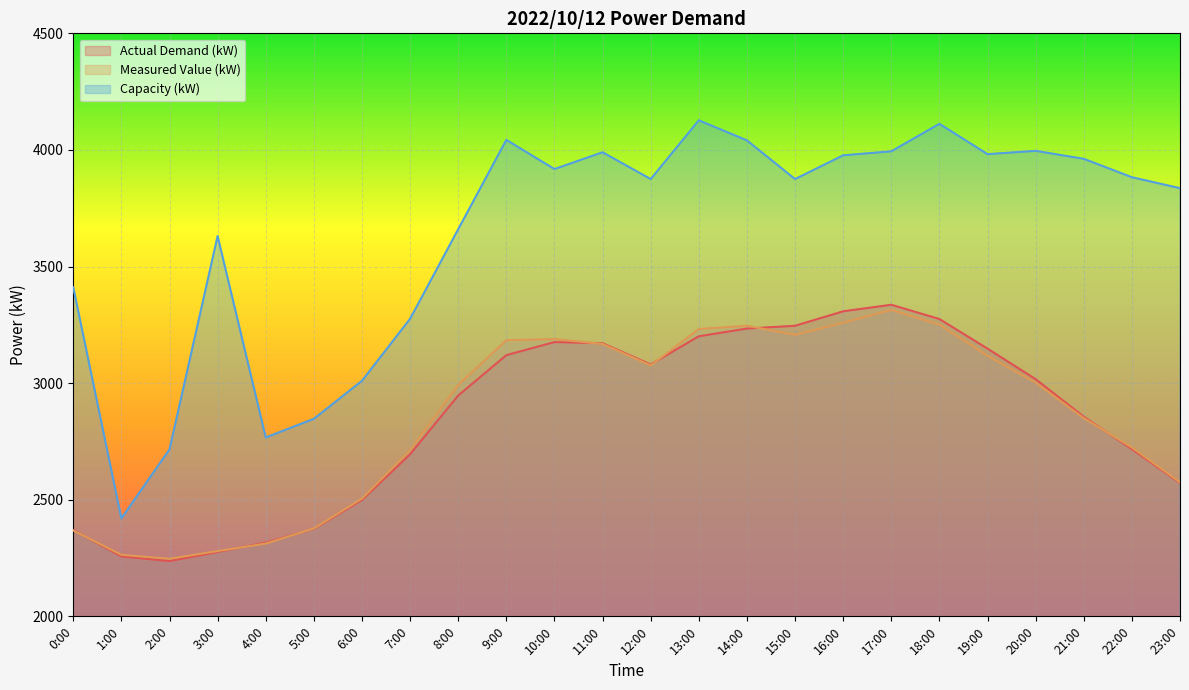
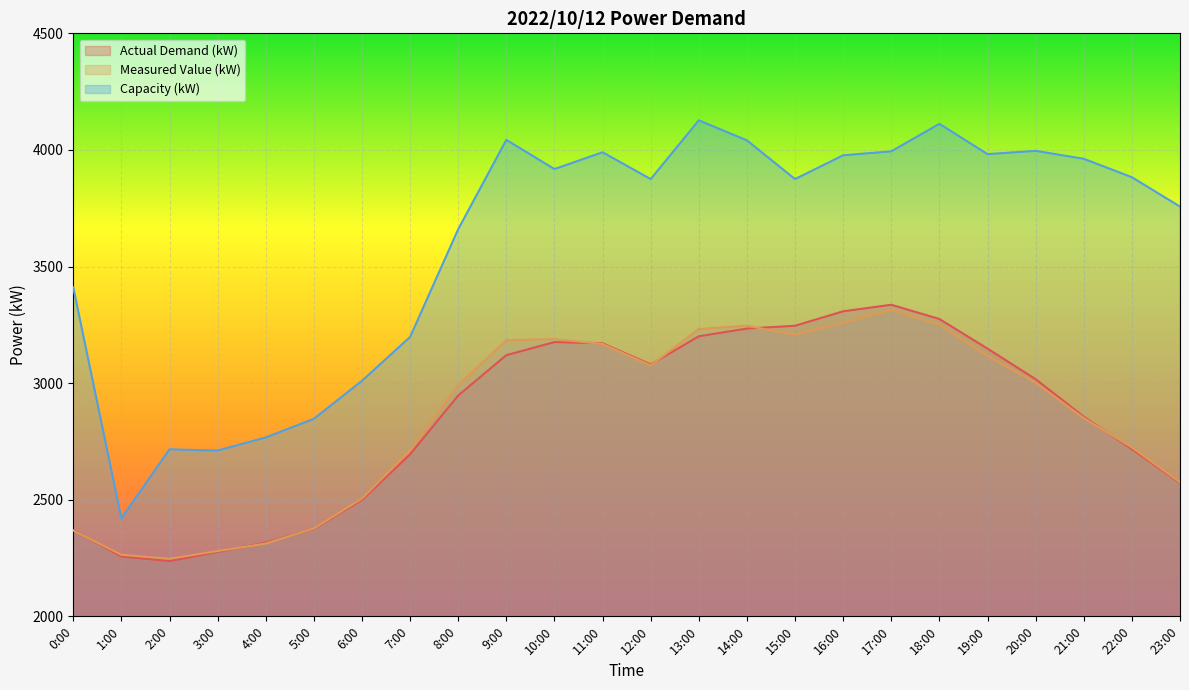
Capacity (kW), 3:00: 3630 -> 2710
Capacity (kW), 7:00: 3280 -> 3200
Capacity (kW), 23:00: 3840 -> 3760
